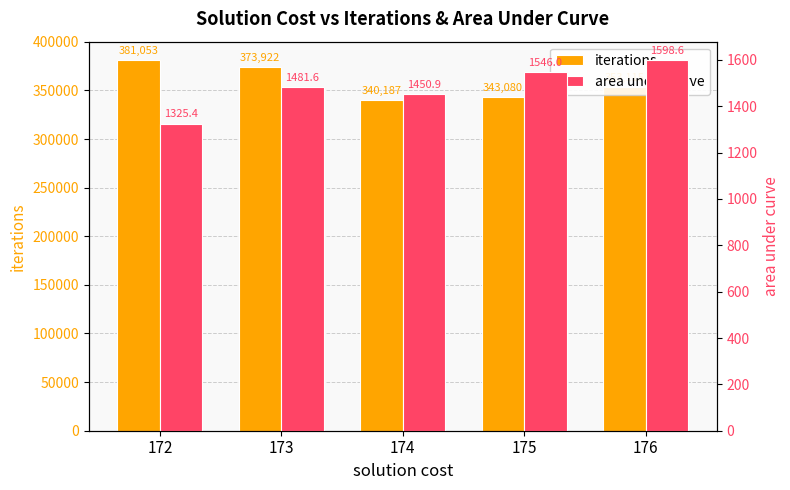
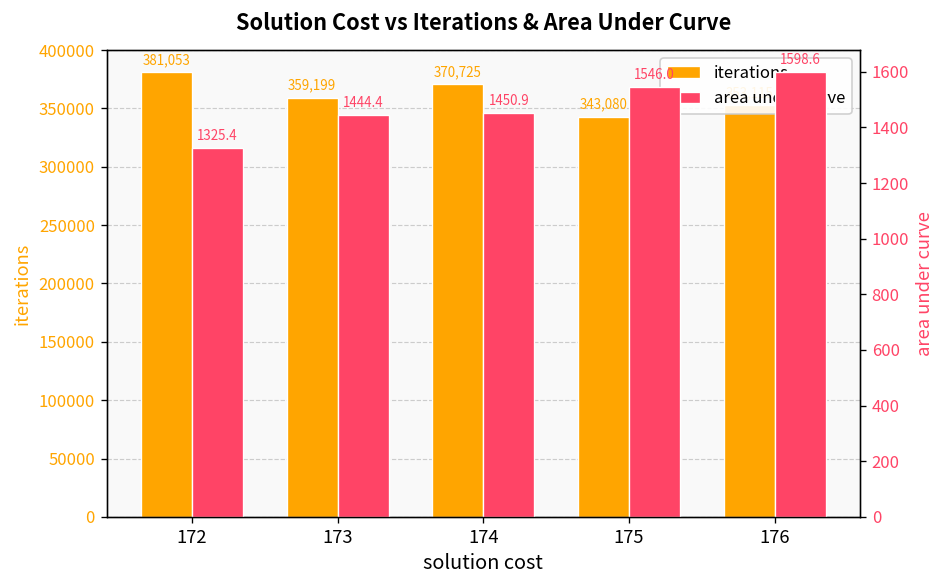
iterations, 173: 373,922 -> 359,199
iterations, 174: 340,187 -> 370,725
area under curve, 173: 1481.6 -> 1444.4
